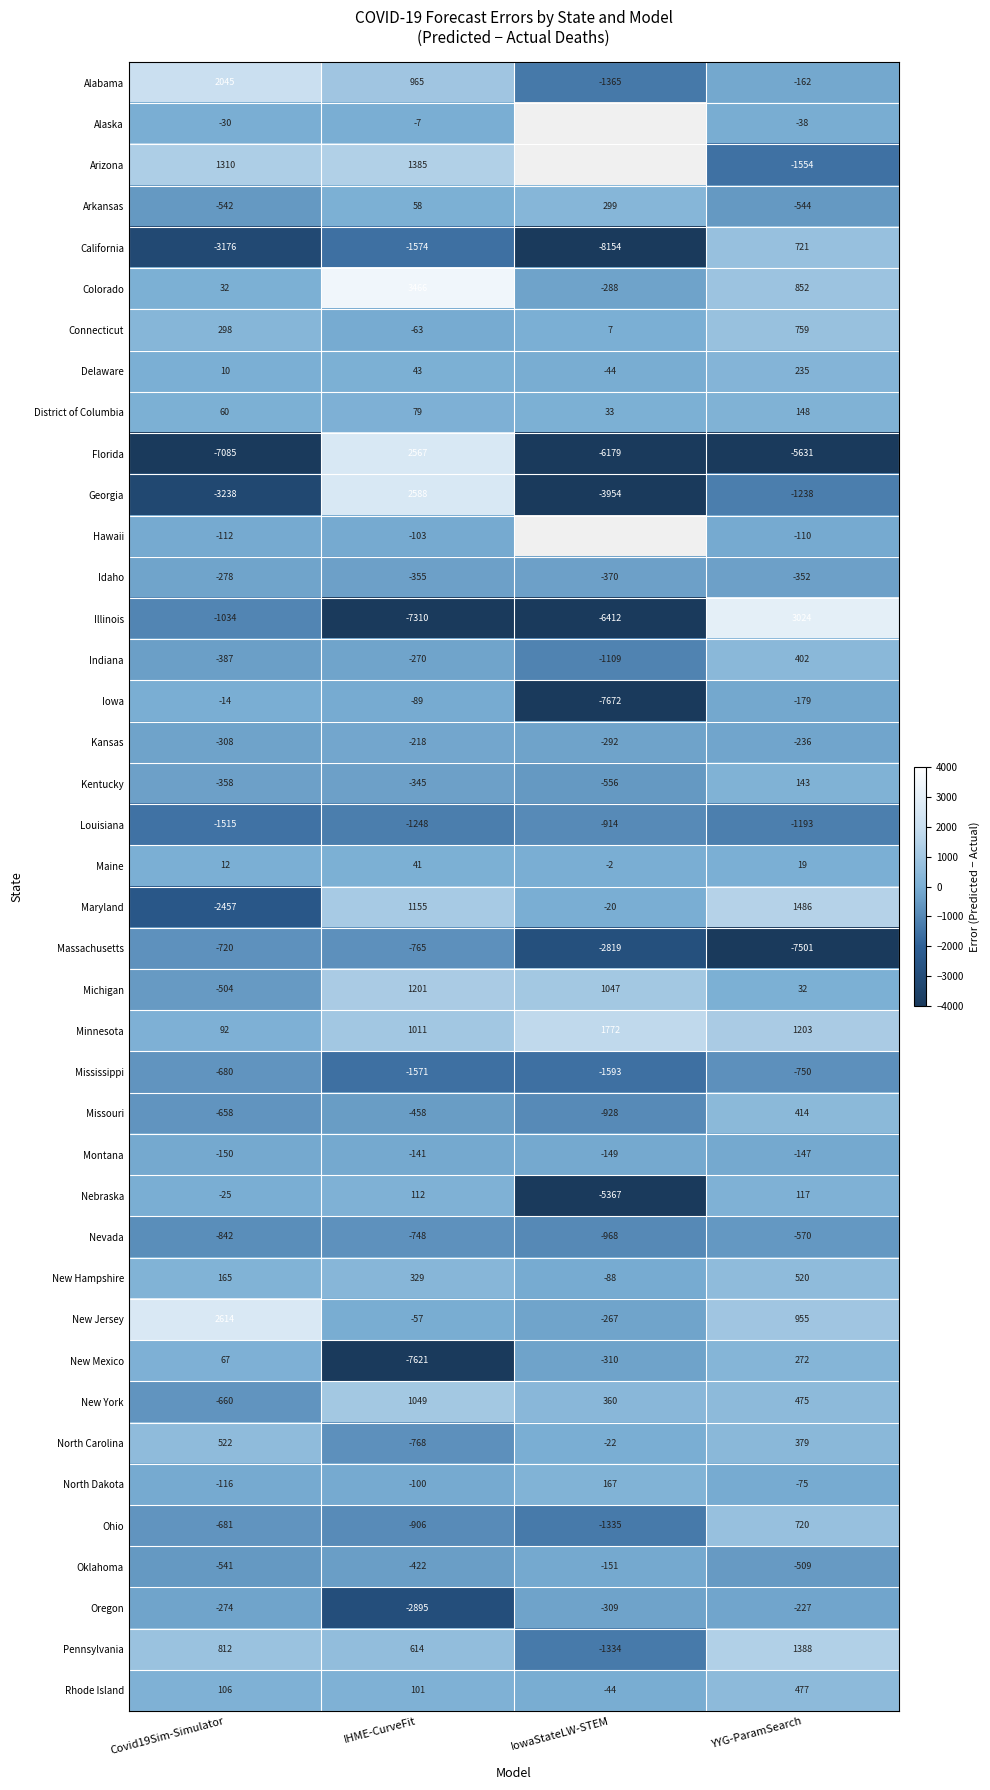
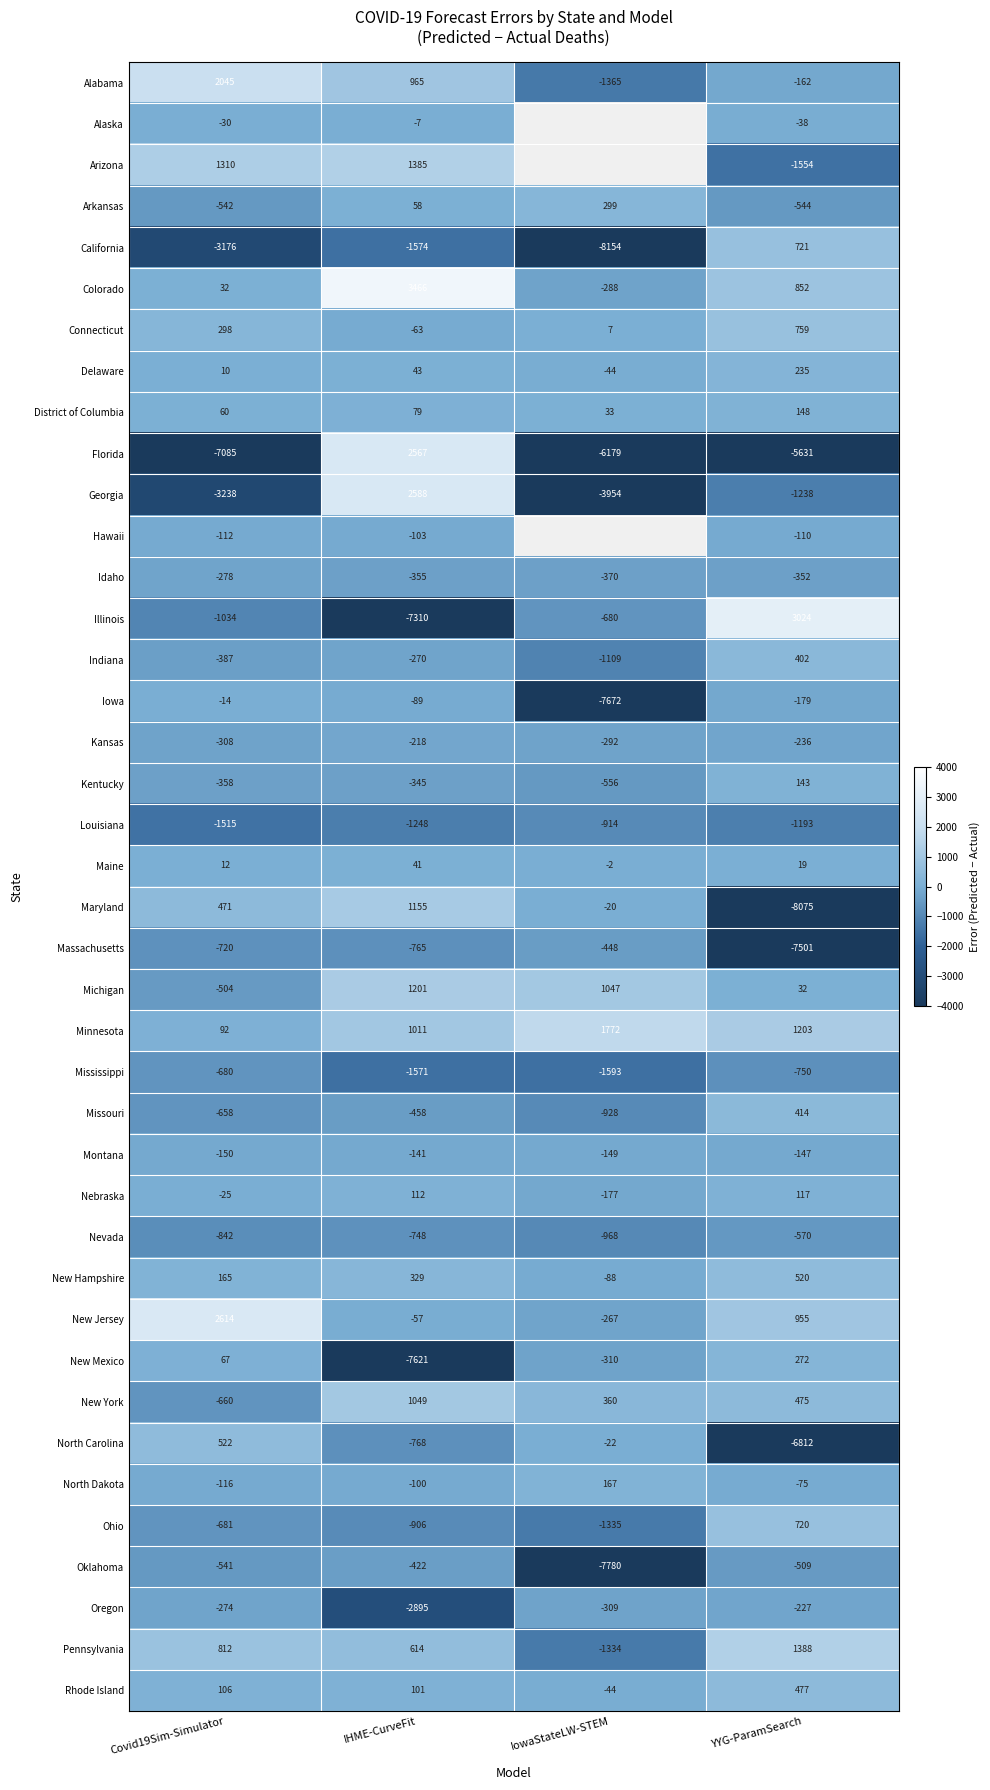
Illinois, IowaStateLW-STEM: -6412 -> -680
Maryland, Covid19Sim-Simulator: -2457 -> 471
Maryland, YYG-ParamSearch: 1486 -> -8075
Massachusetts, IowaStateLW-STEM: -2819 -> -448
Nebraska, IowaStateLW-STEM: -5367 -> -177
North Carolina, YYG-ParamSearch: 379 -> -6812
Oklahoma, IowaStateLW-STEM: -151 -> -7780
